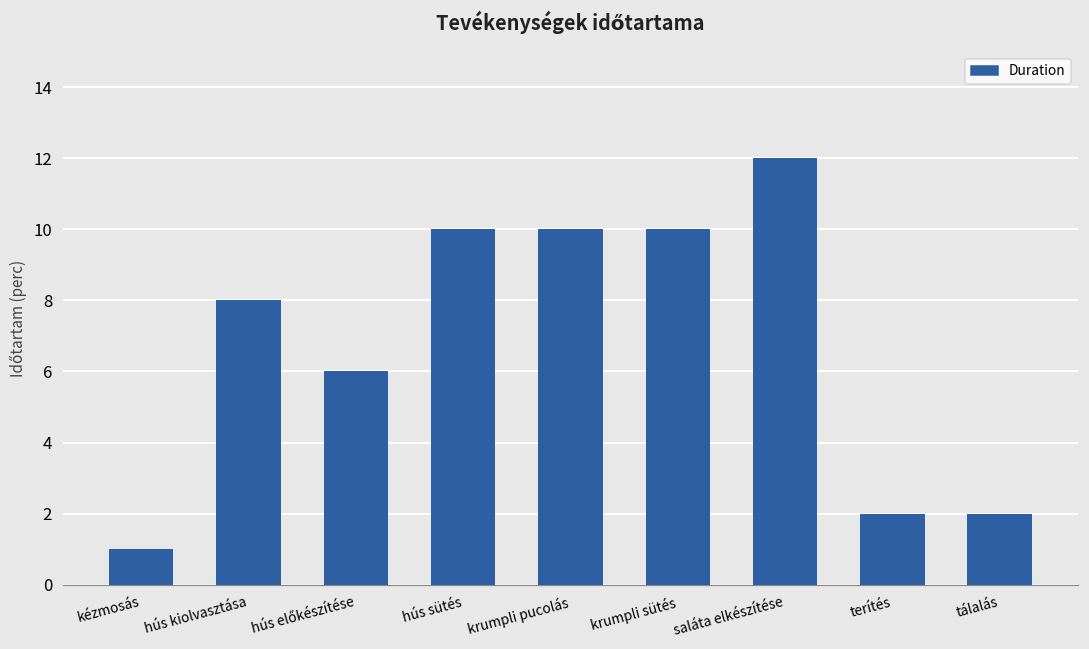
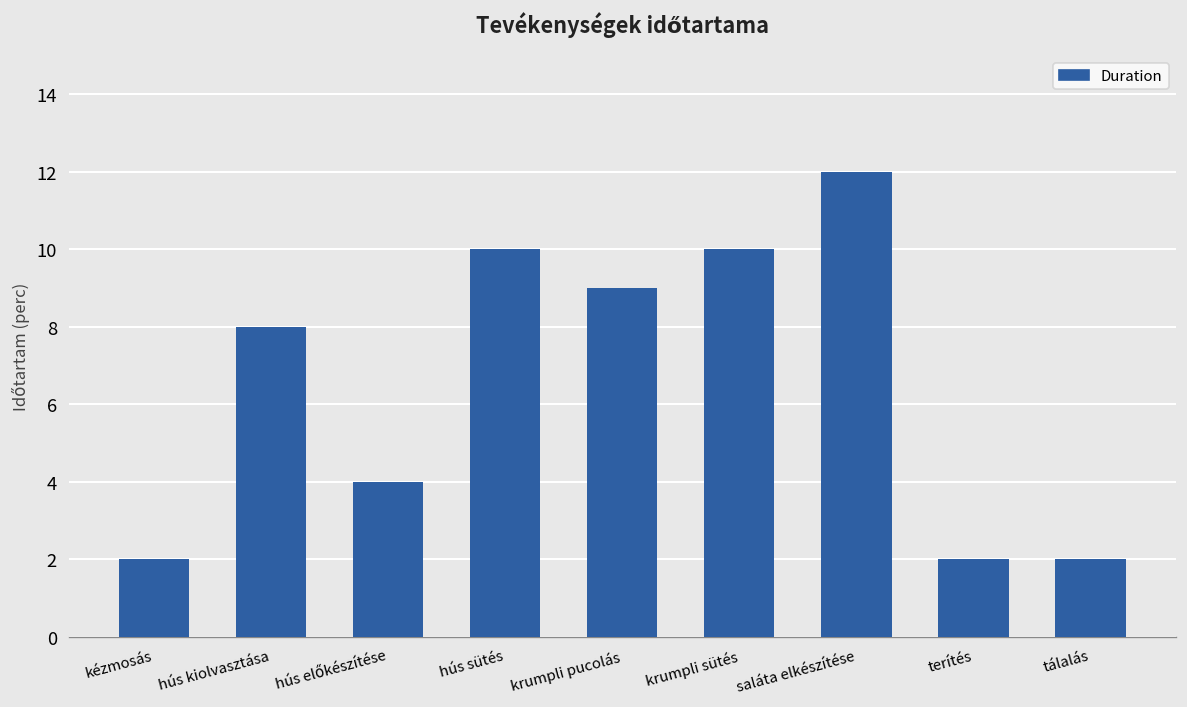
kézmosás: 1 -> 2
hús előkészítése: 6 -> 4
krumpli pucolás: 10 -> 9
